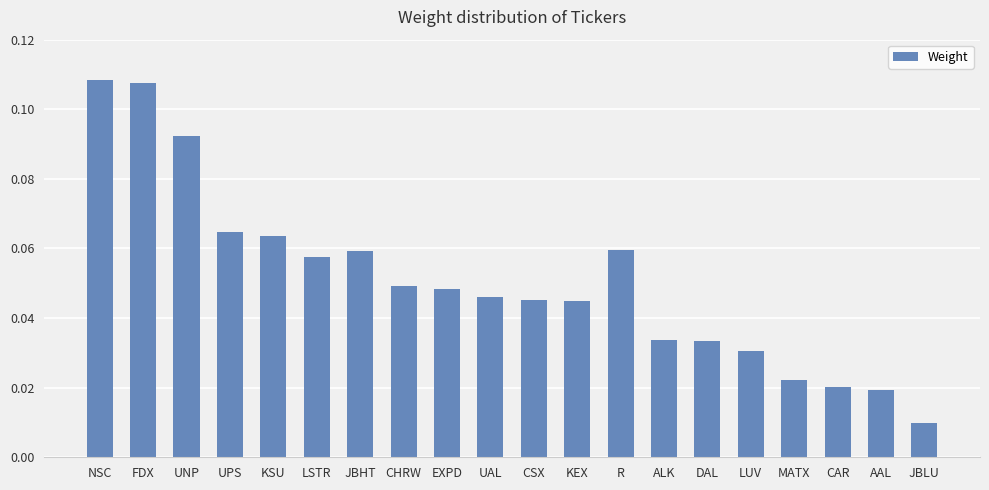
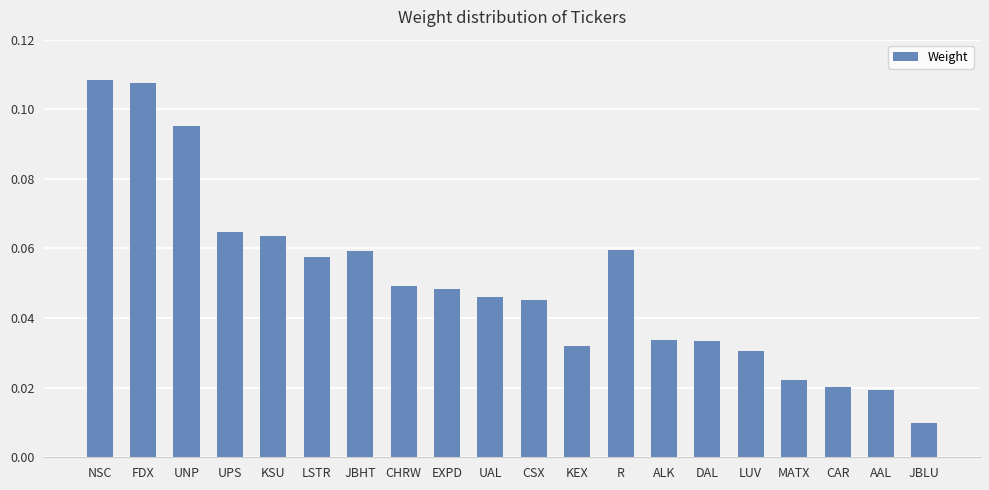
UNP: 0.092 -> 0.095
KEX: 0.045 -> 0.032
